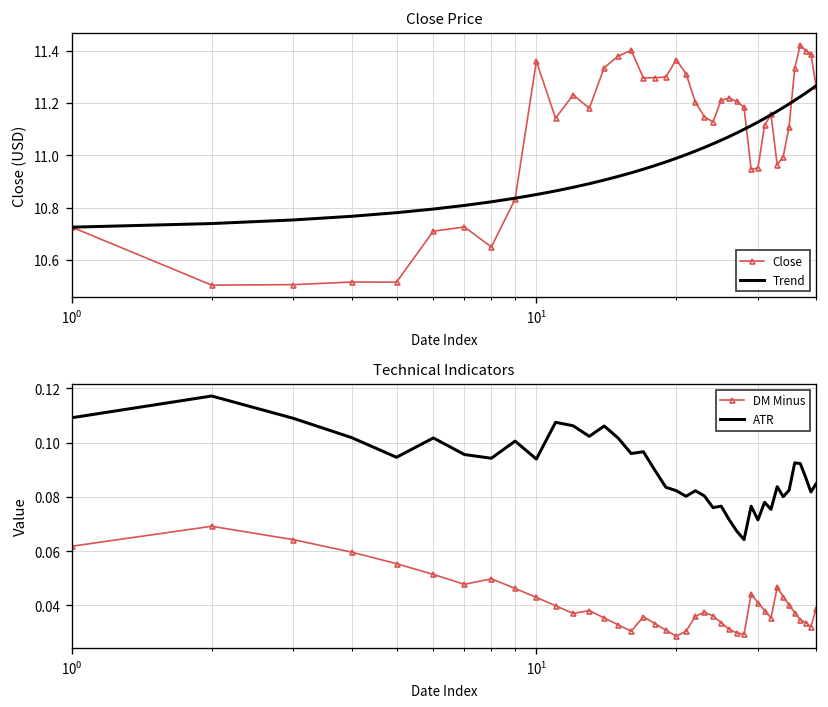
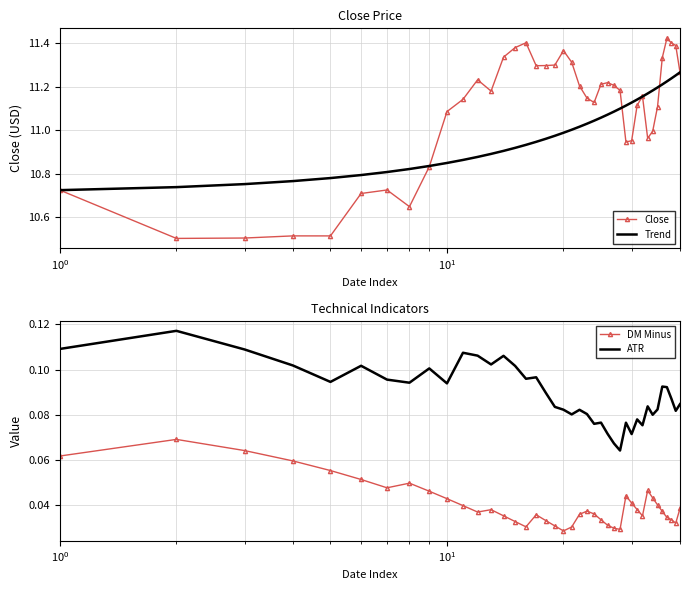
Close Price, Close, 10^1: 11.36 -> 11.09
